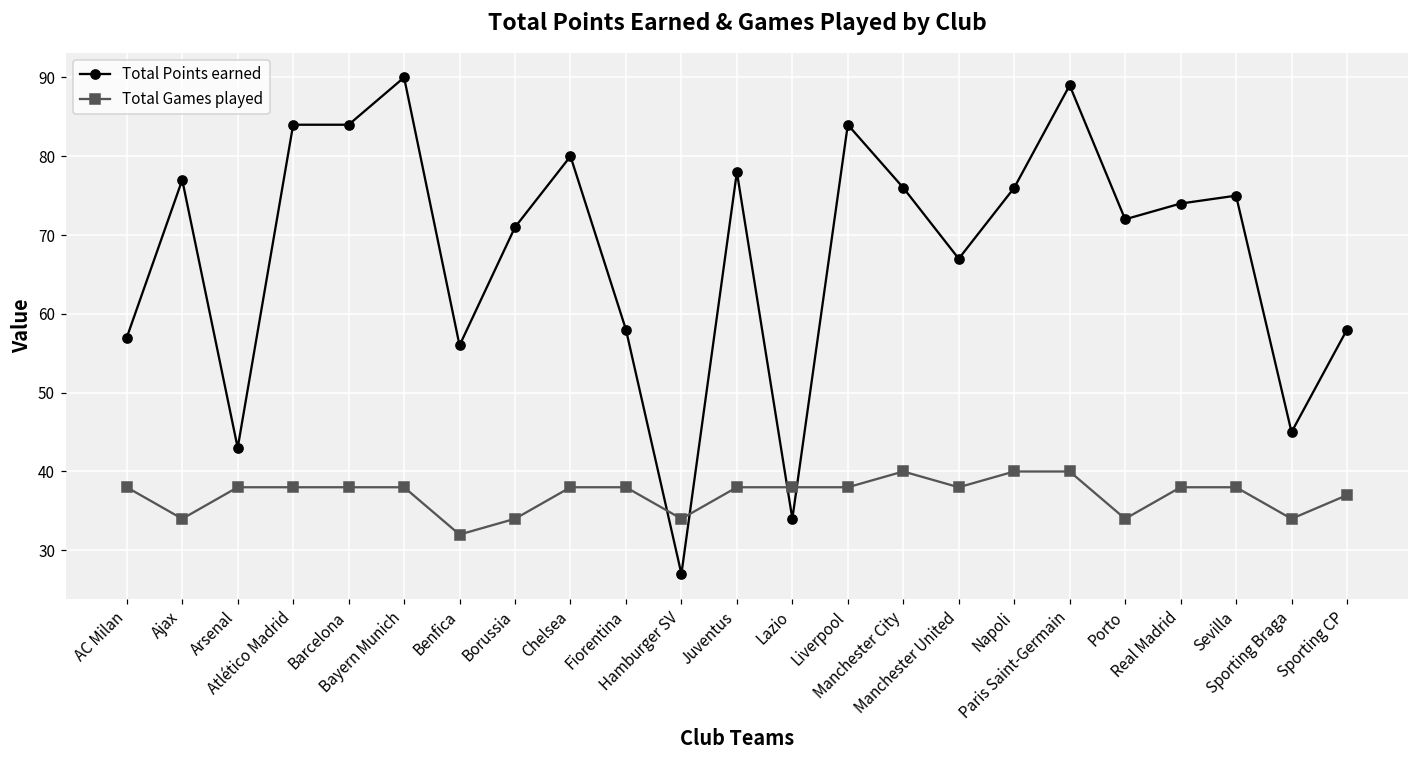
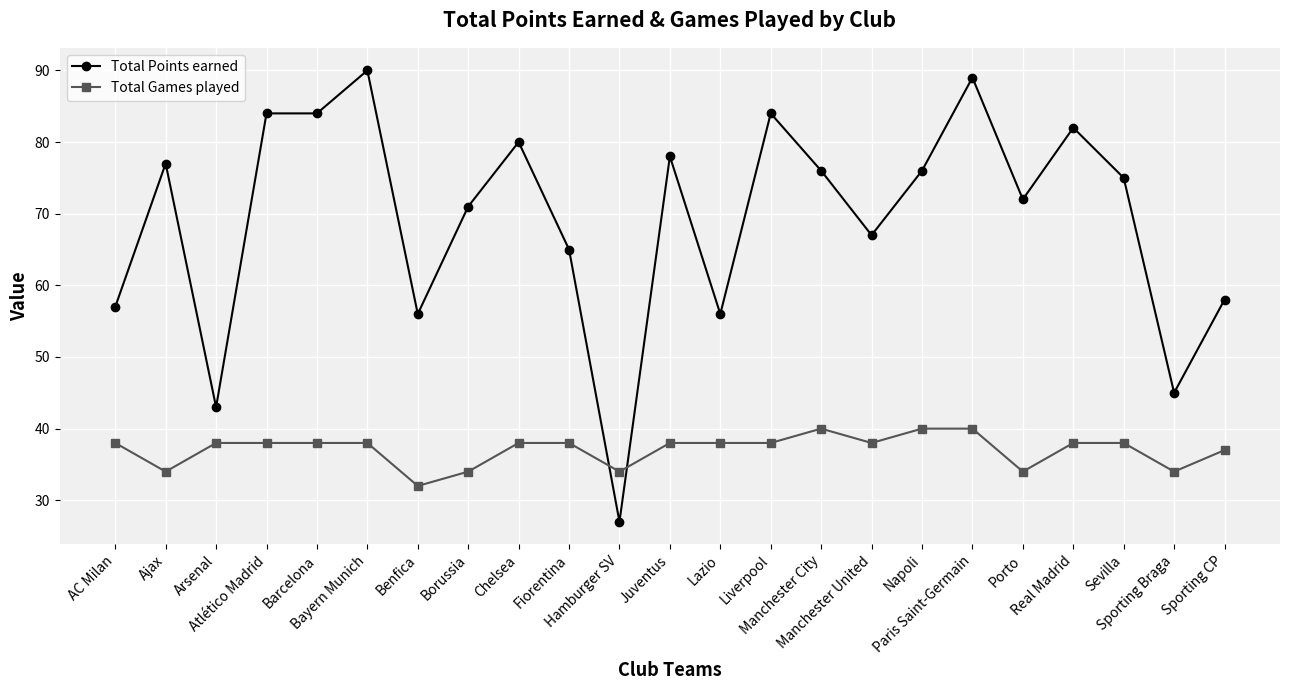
Total Points earned, Fiorentina: 58 -> 65
Total Points earned, Lazio: 34 -> 56
Total Points earned, Real Madrid: 74 -> 82
